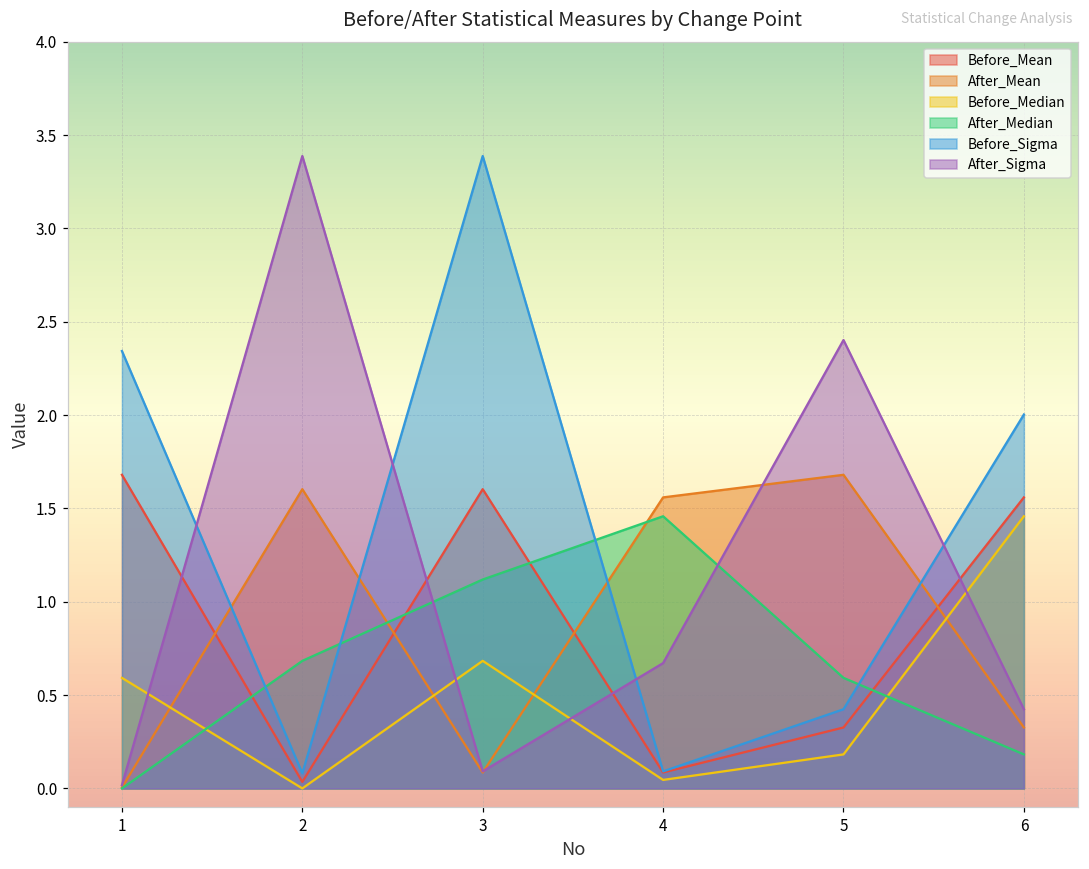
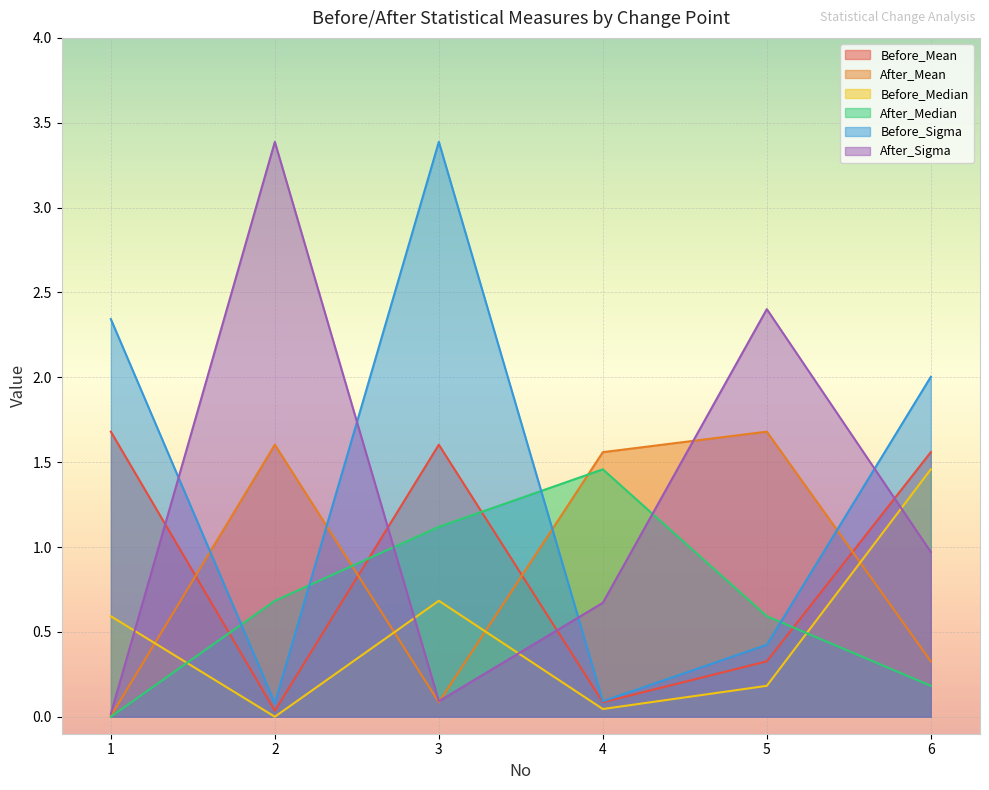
After_Sigma, 6: 0.42 -> 0.97
